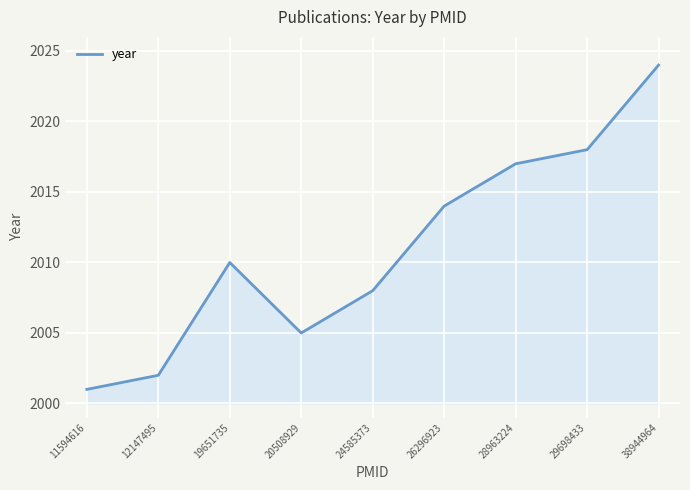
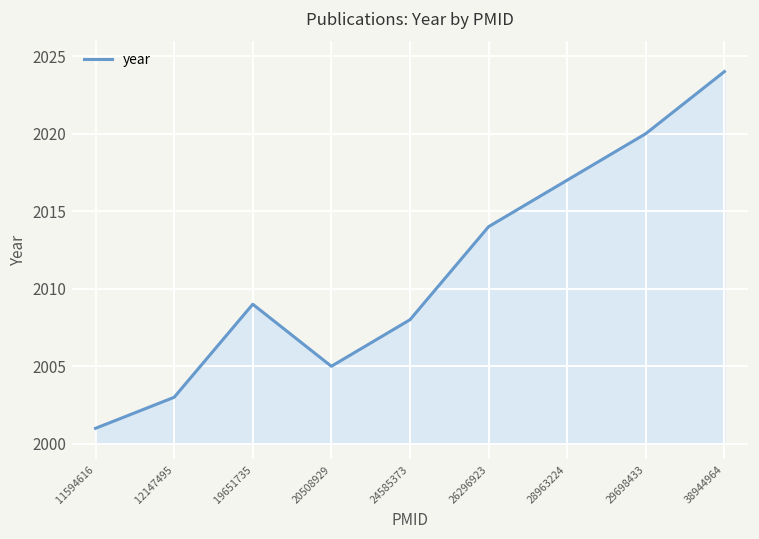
12147495: 2002 -> 2003
19651735: 2010 -> 2009
29698433: 2018 -> 2020
